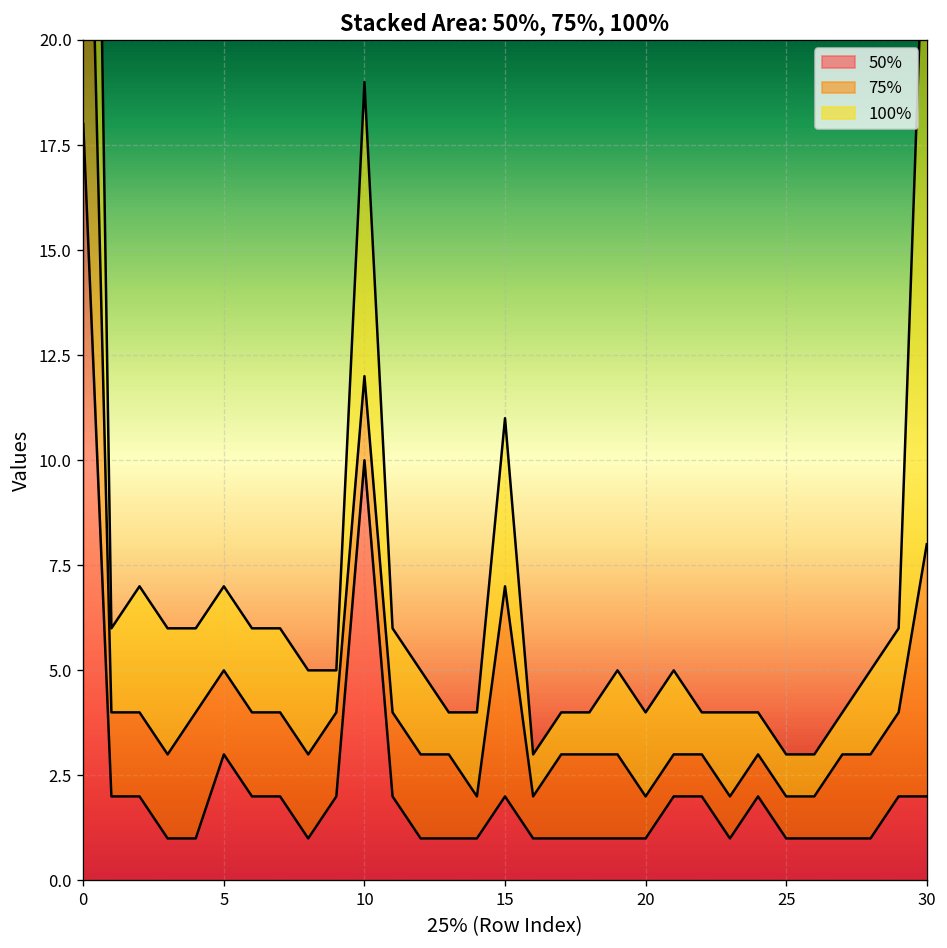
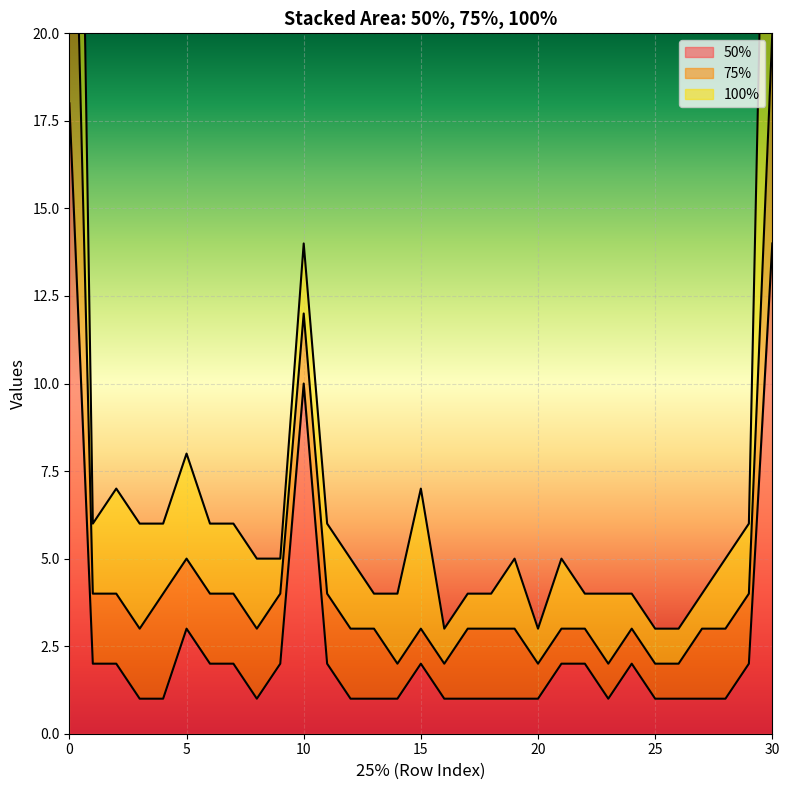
100%, 5: 2 -> 3
100%, 10: 7 -> 2
75%, 15: 5 -> 1
100%, 20: 2 -> 1
50%, 30: 2 -> 14
